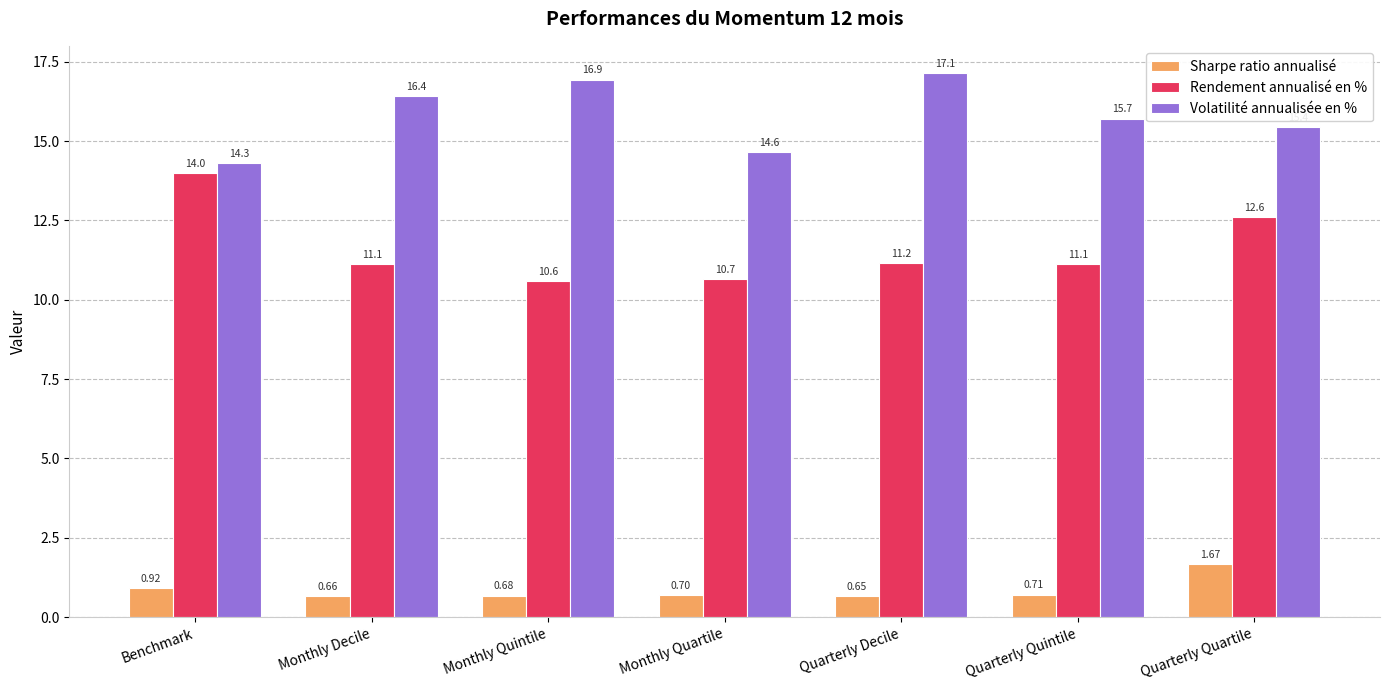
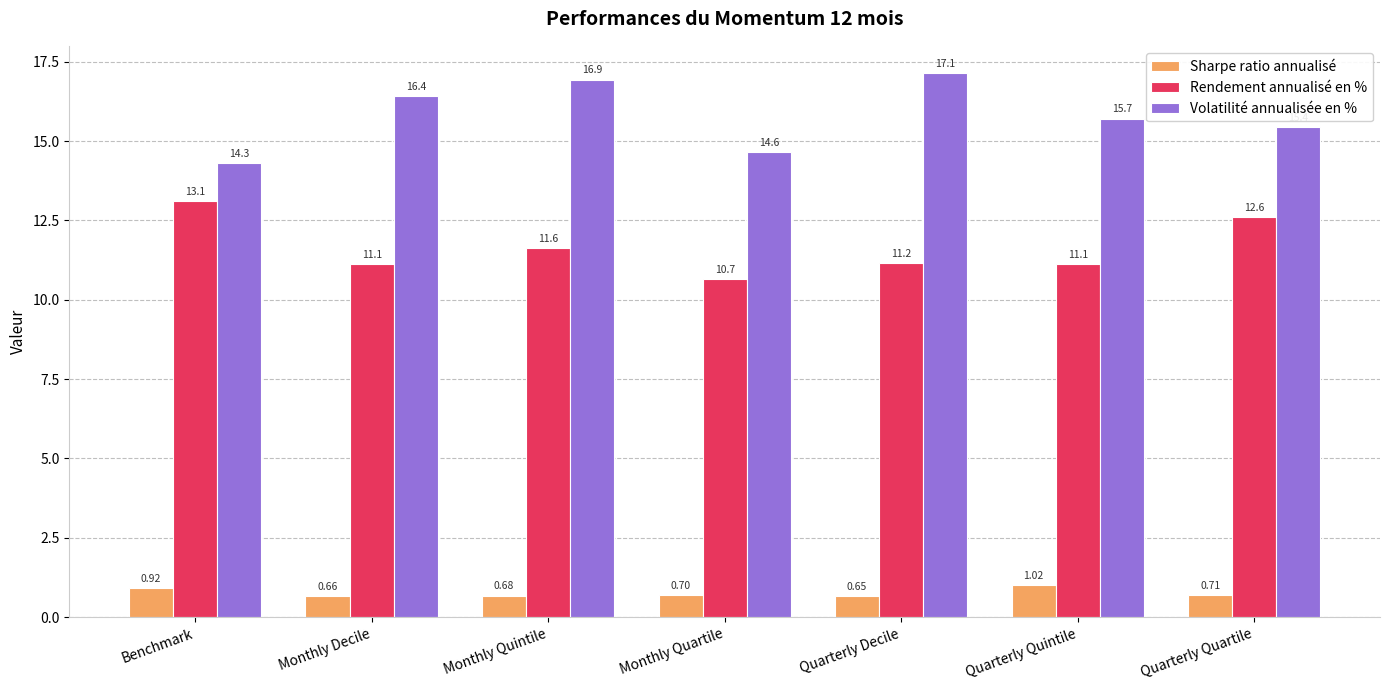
Rendement annualisé en %, Benchmark: 14.0 -> 13.1
Rendement annualisé en %, Monthly Quintile: 10.6 -> 11.6
Sharpe ratio annualisé, Quarterly Quintile: 0.71 -> 1.02
Sharpe ratio annualisé, Quarterly Quartile: 1.67 -> 0.71
